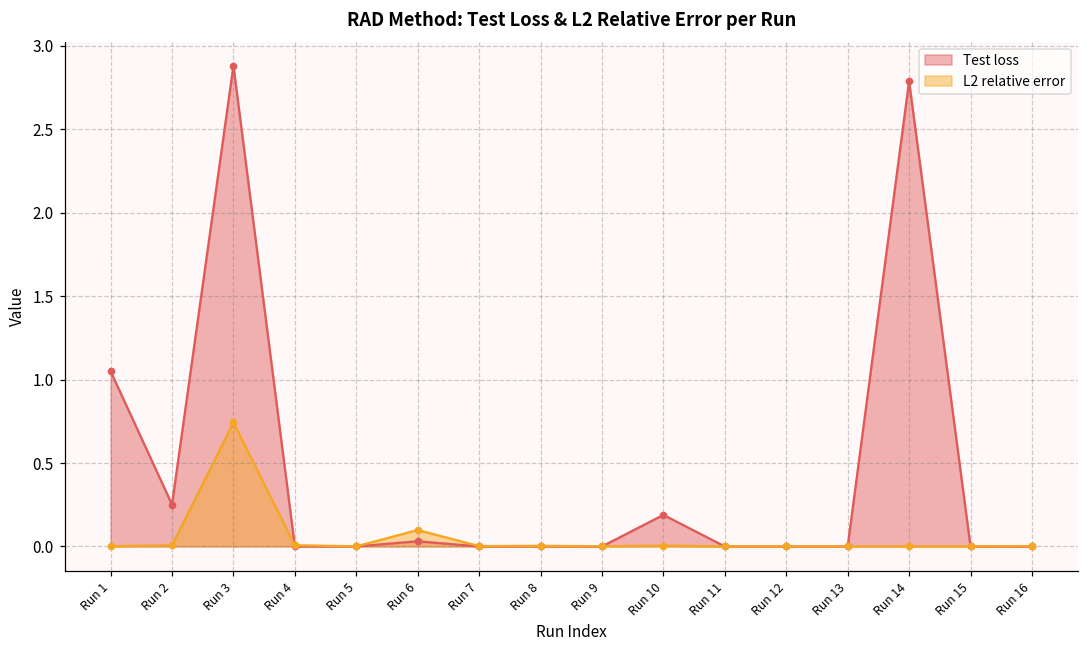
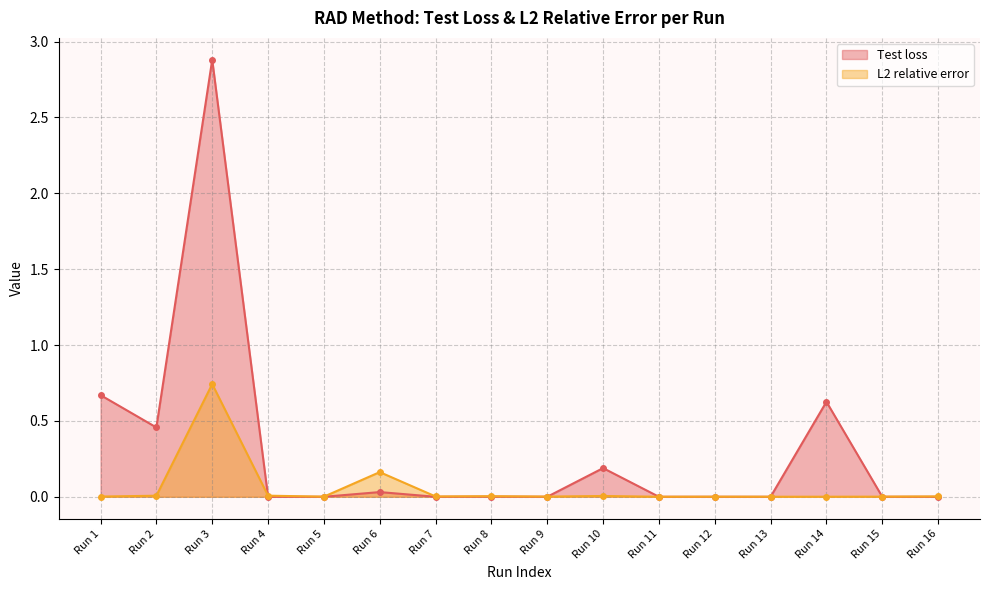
Test loss, Run 1: 1.05 -> 0.67
Test loss, Run 2: 0.25 -> 0.46
L2 relative error, Run 6: 0.10 -> 0.16
Test loss, Run 14: 2.79 -> 0.63
